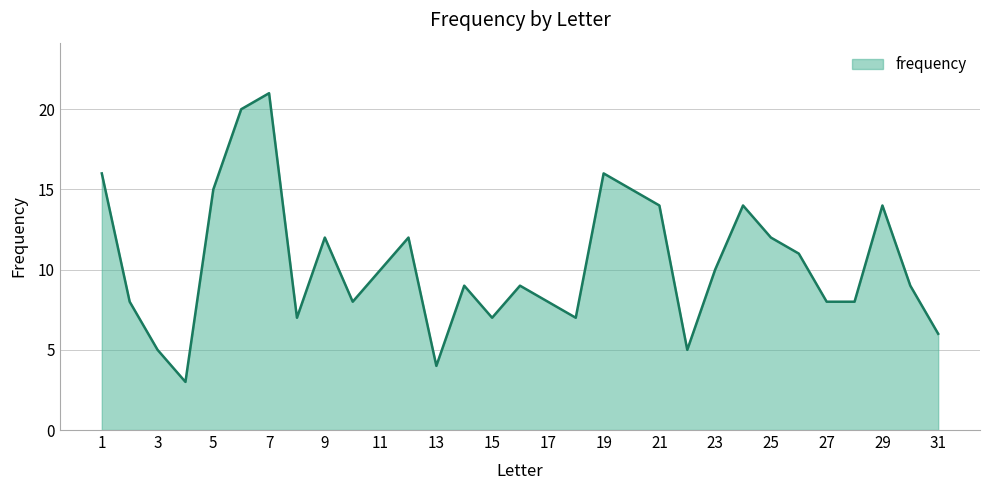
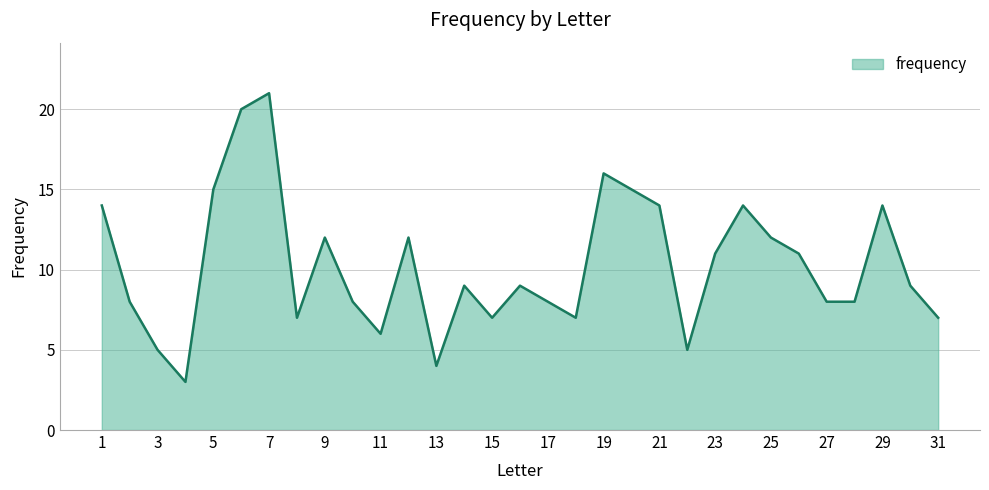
1: 16 -> 14
11: 10 -> 6
23: 10 -> 11
31: 6 -> 7
